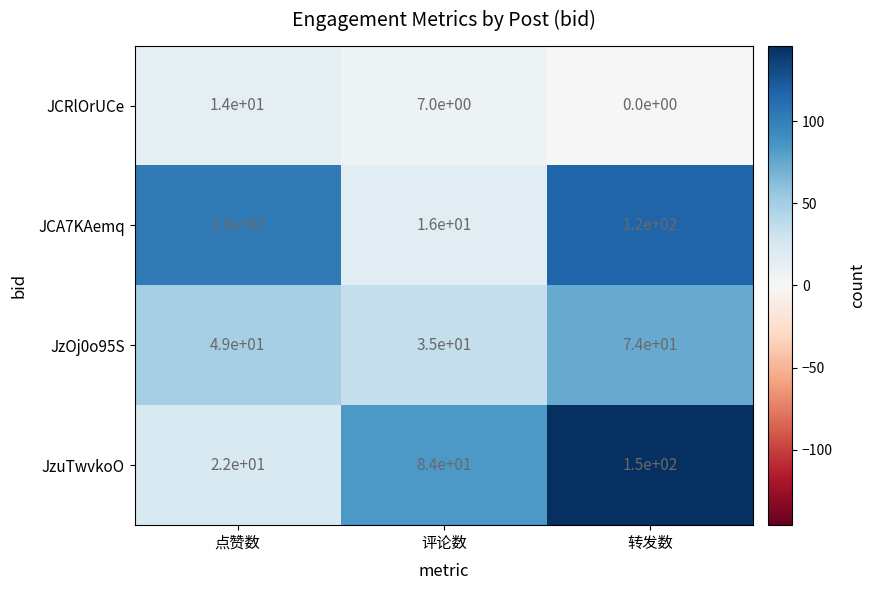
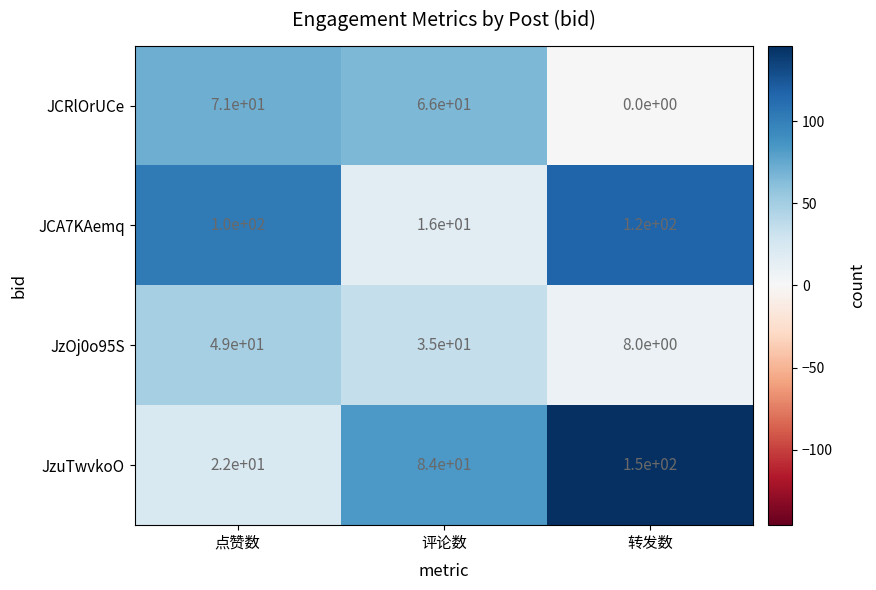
JCRlOrUCe, 点赞数: 1.4e+01 -> 7.1e+01
JCRlOrUCe, 评论数: 7.0e+00 -> 6.6e+01
JzOj0o95S, 转发数: 7.4e+01 -> 8.0e+00
